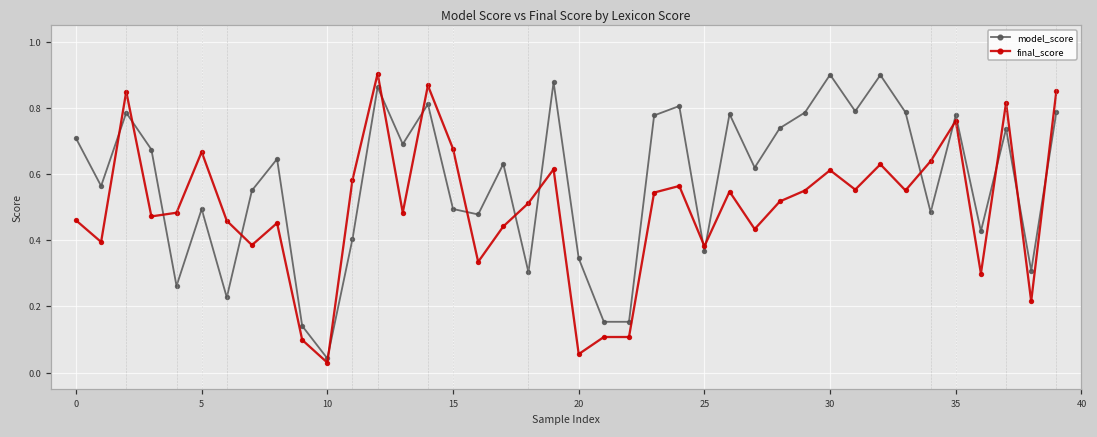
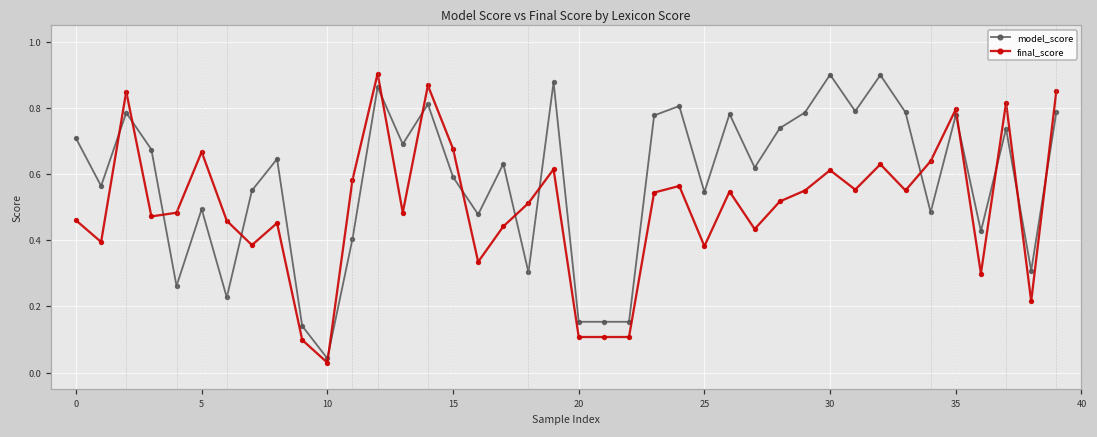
model_score, 15: 0.49 -> 0.59
model_score, 20: 0.35 -> 0.15
final_score, 20: 0.06 -> 0.11
model_score, 25: 0.37 -> 0.55
final_score, 35: 0.76 -> 0.80
